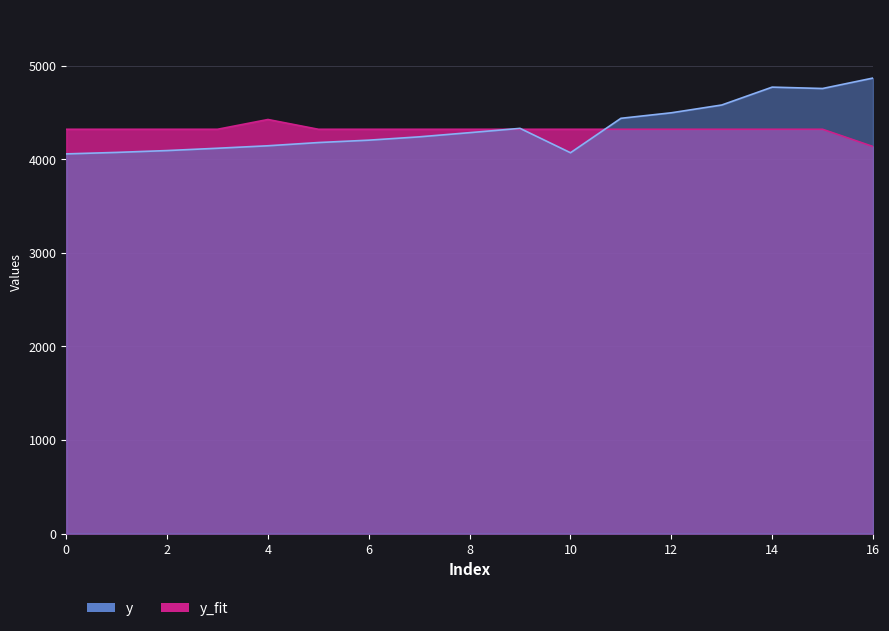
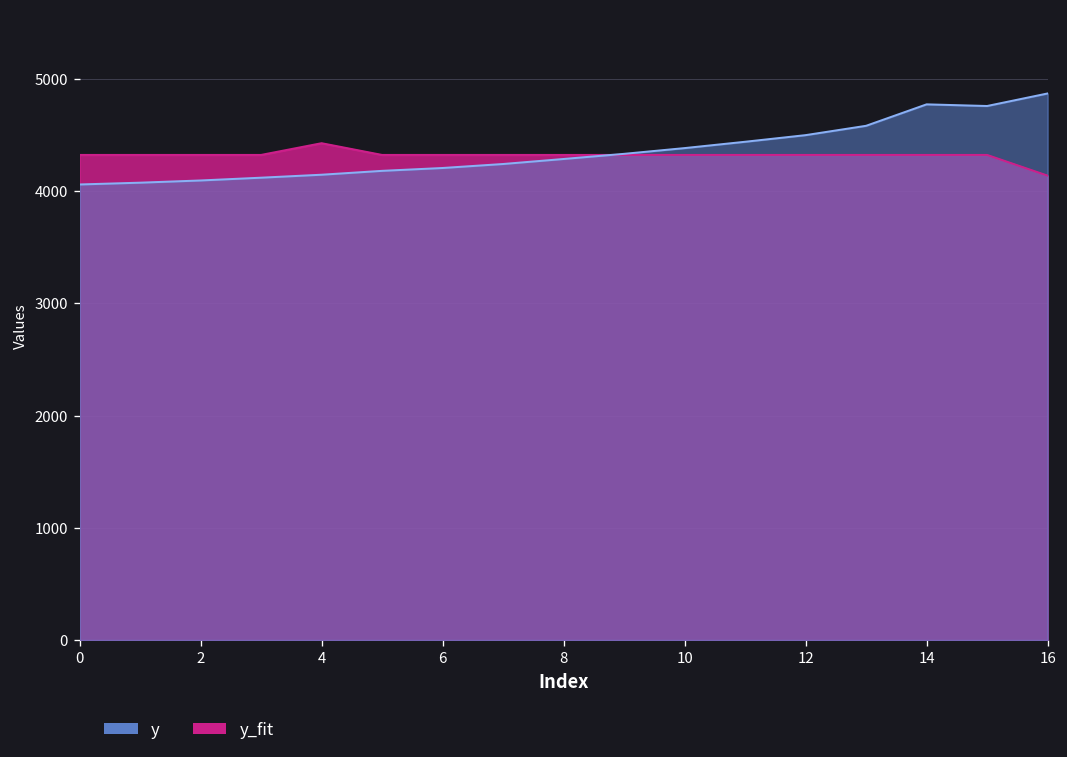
y, 10: 4100 -> 4400
